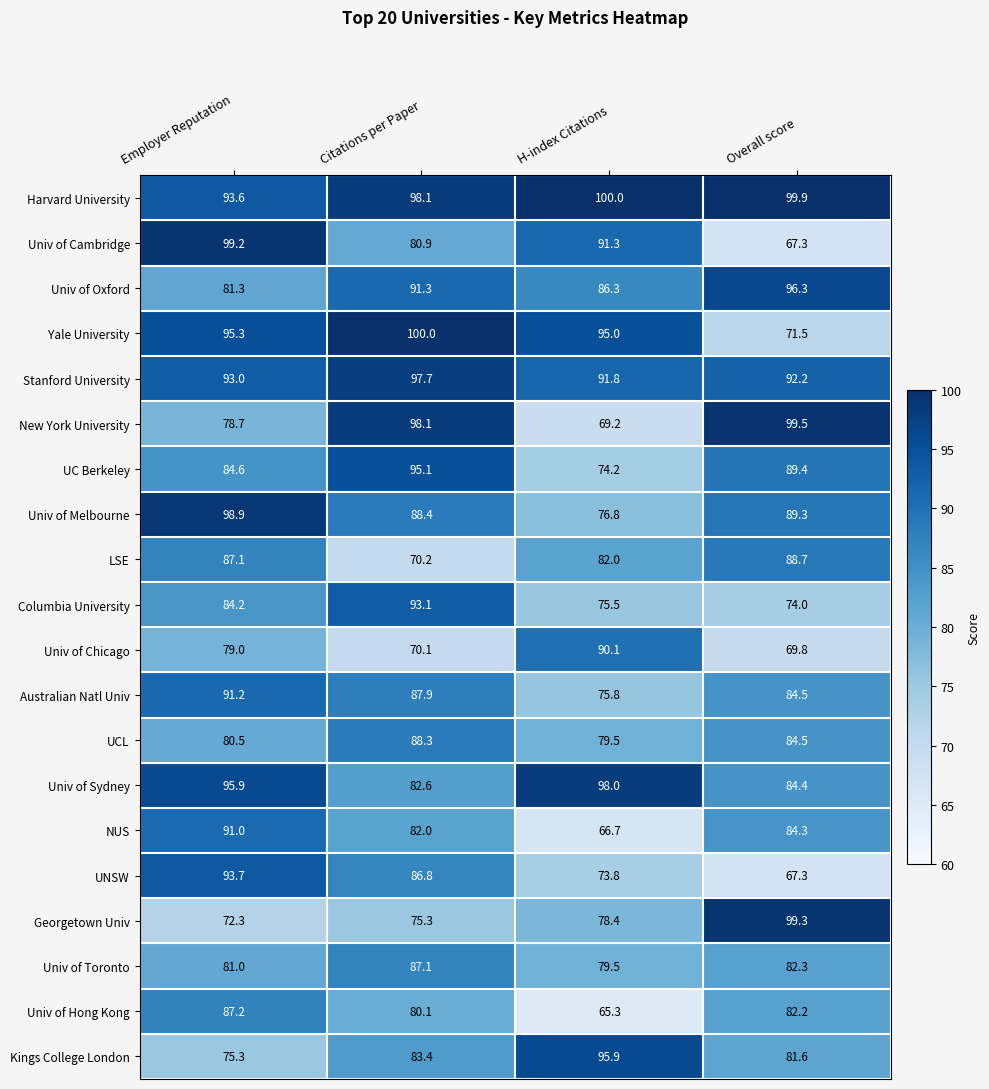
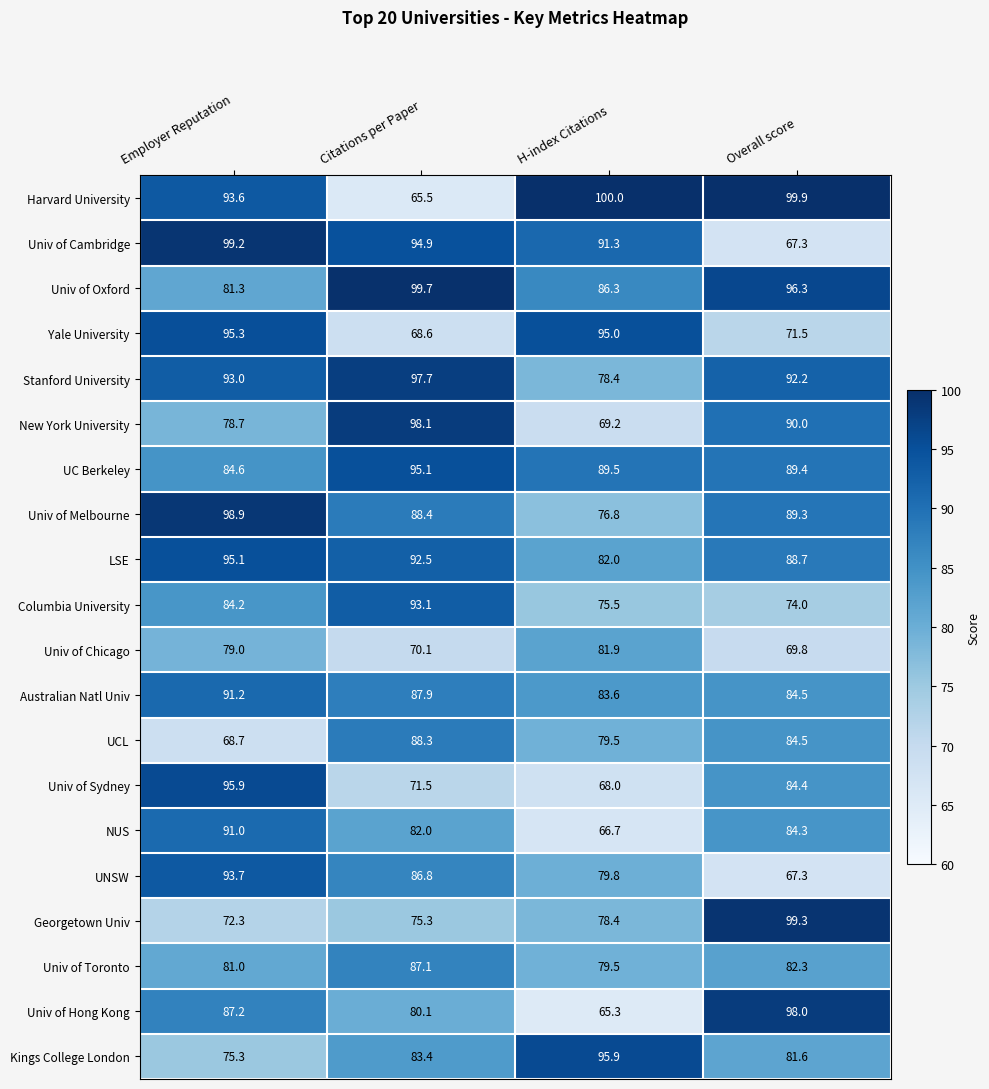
Harvard University, Citations per Paper: 98.1 -> 65.5
Univ of Cambridge, Citations per Paper: 80.9 -> 94.9
Univ of Oxford, Citations per Paper: 91.3 -> 99.7
Yale University, Citations per Paper: 100.0 -> 68.6
Stanford University, H-index Citations: 91.8 -> 78.4
New York University, Overall score: 99.5 -> 90.0
UC Berkeley, H-index Citations: 74.2 -> 89.5
LSE, Employer Reputation: 87.1 -> 95.1
LSE, Citations per Paper: 70.2 -> 92.5
Univ of Chicago, H-index Citations: 90.1 -> 81.9
Australian Natl Univ, H-index Citations: 75.8 -> 83.6
UCL, Employer Reputation: 80.5 -> 68.7
Univ of Sydney, Citations per Paper: 82.6 -> 71.5
Univ of Sydney, H-index Citations: 98.0 -> 68.0
UNSW, H-index Citations: 73.8 -> 79.8
Univ of Hong Kong, Overall score: 82.2 -> 98.0
